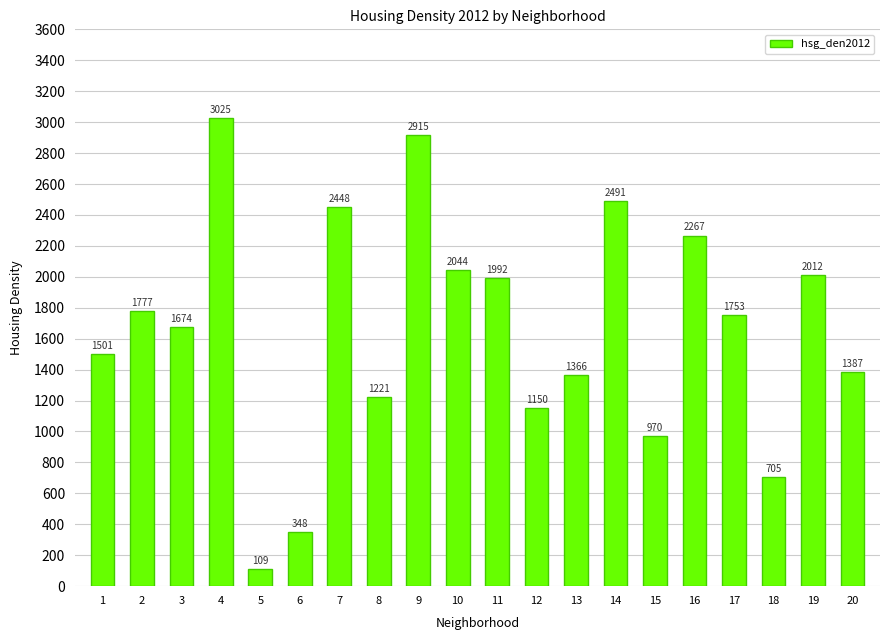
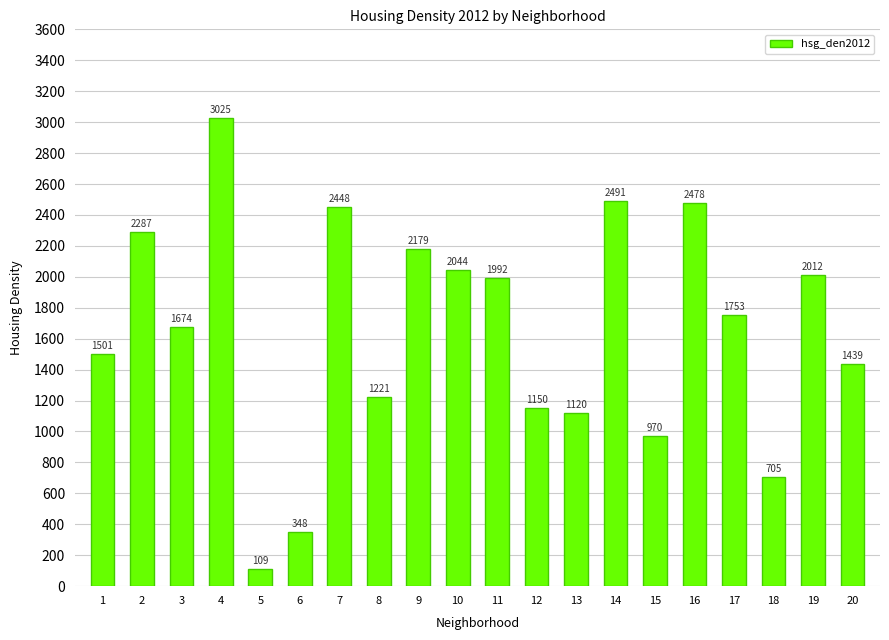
2: 1777 -> 2287
9: 2915 -> 2179
13: 1366 -> 1120
16: 2267 -> 2478
20: 1387 -> 1439
